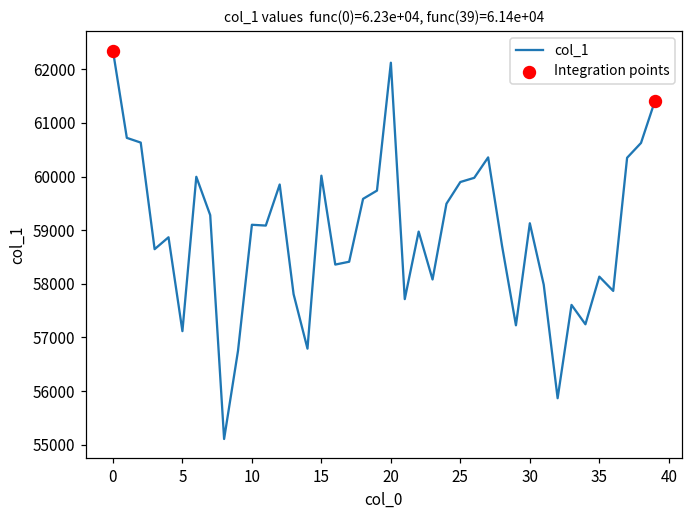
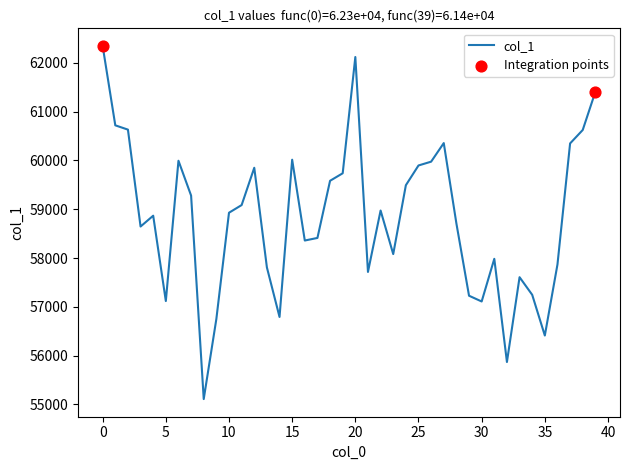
col_1, 10: 59100 -> 58900
col_1, 30: 59100 -> 57100
col_1, 35: 58100 -> 56400
